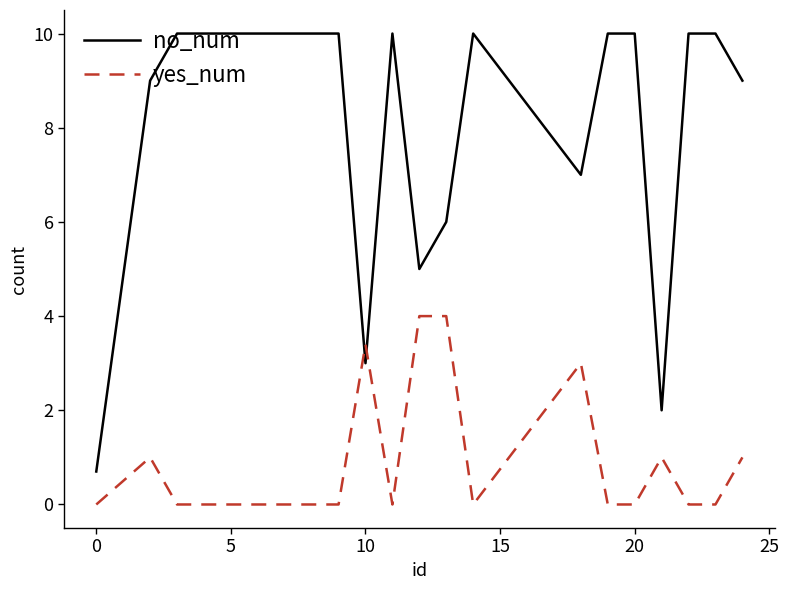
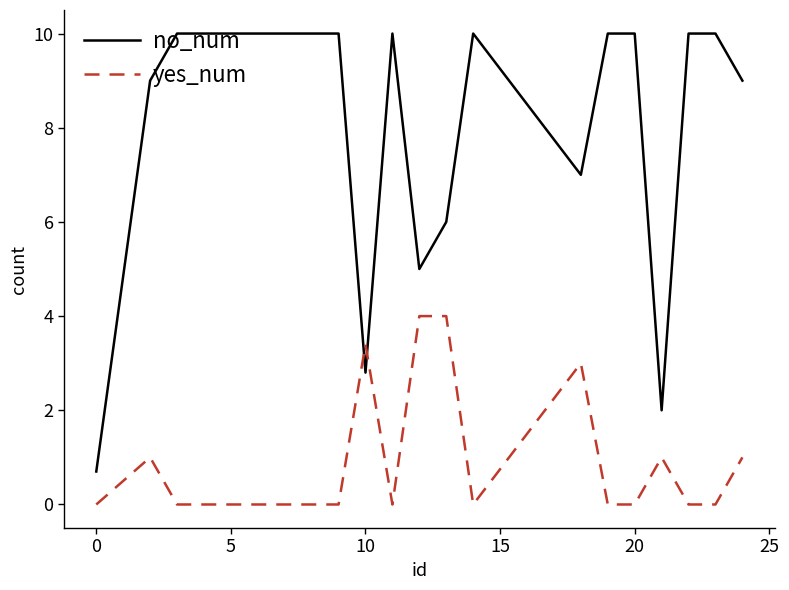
no_num, 10: 3.0 -> 2.8
